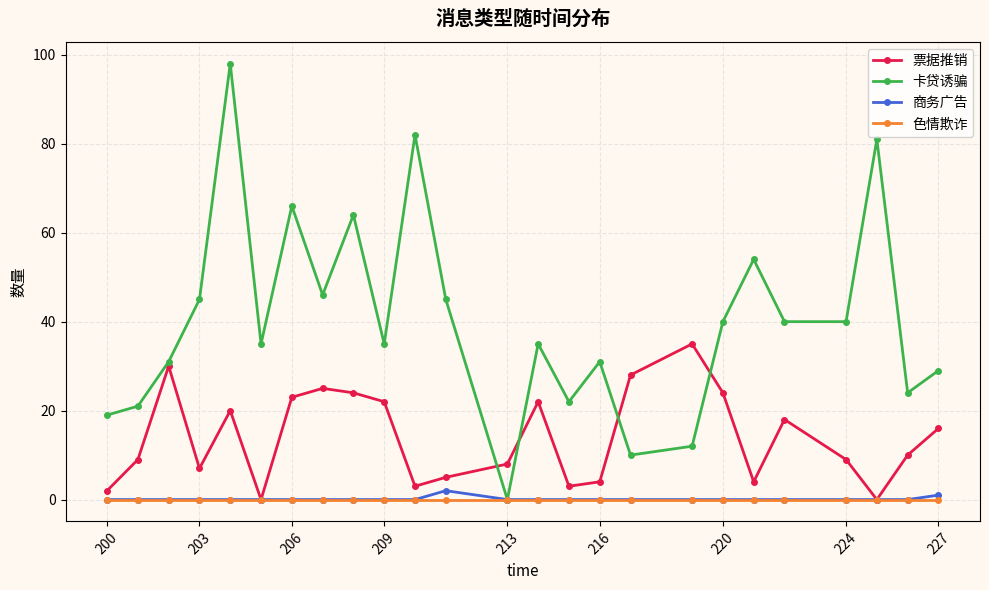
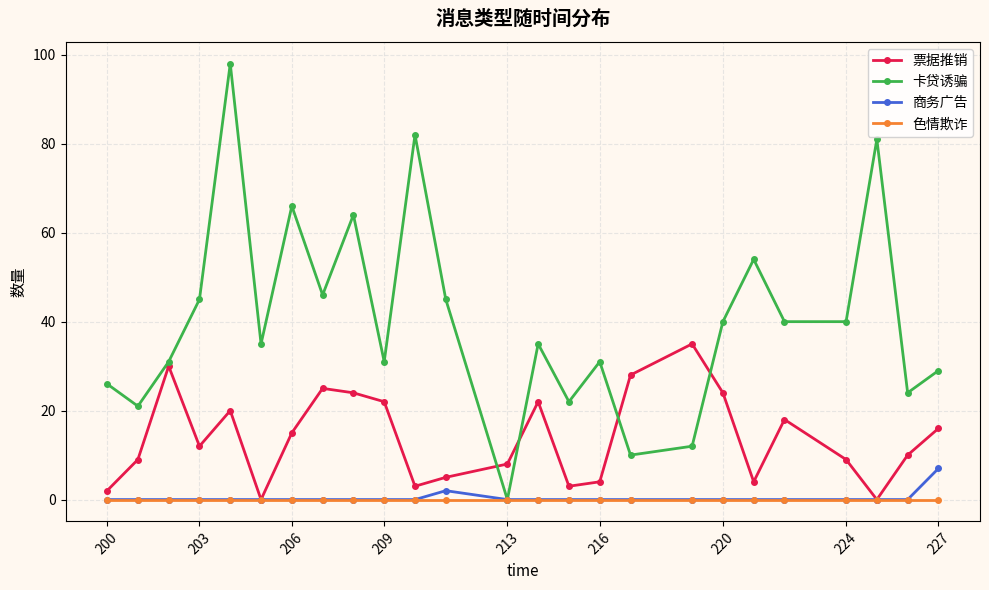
卡贷诱骗, 200: 19 -> 26
票据推销, 203: 7 -> 12
票据推销, 206: 23 -> 15
卡贷诱骗, 209: 35 -> 31
商务广告, 227: 1 -> 7
